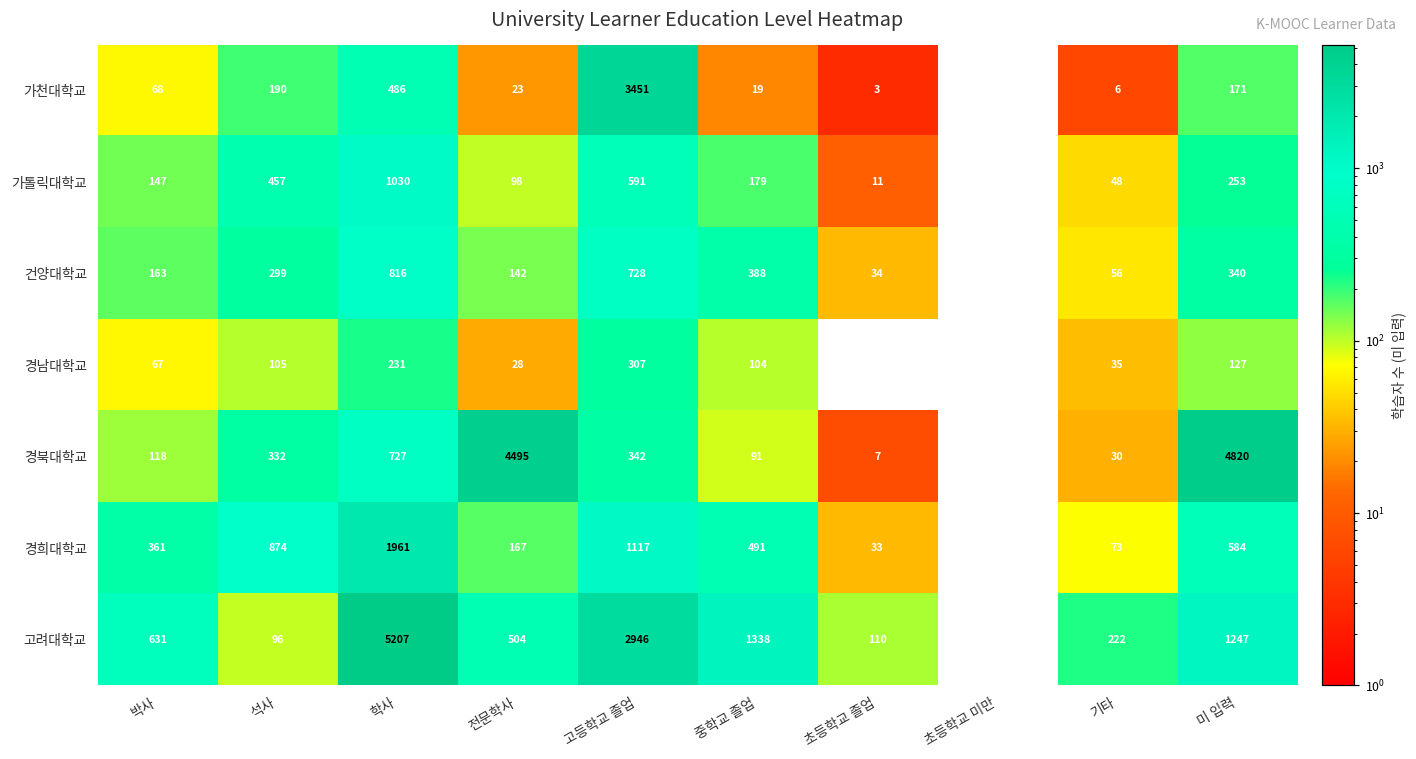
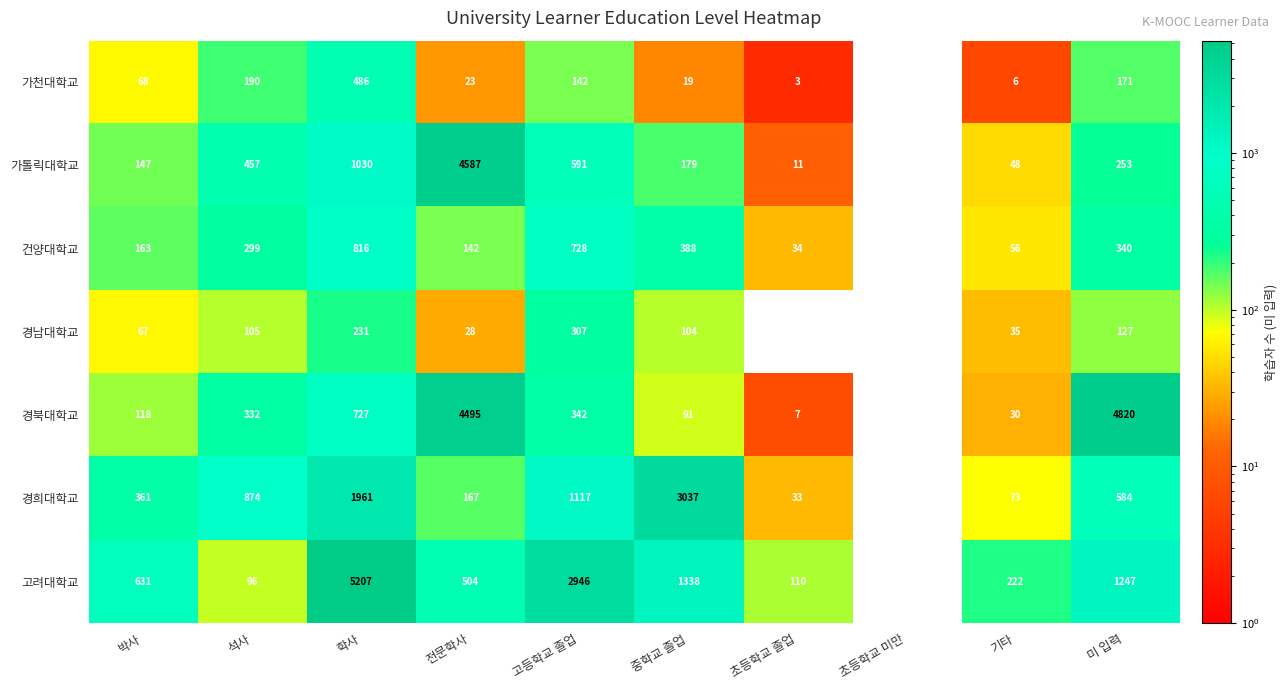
가천대학교, 고등학교 졸업: 3451 -> 142
가톨릭대학교, 전문학사: 98 -> 4587
경희대학교, 중학교 졸업: 491 -> 3037
